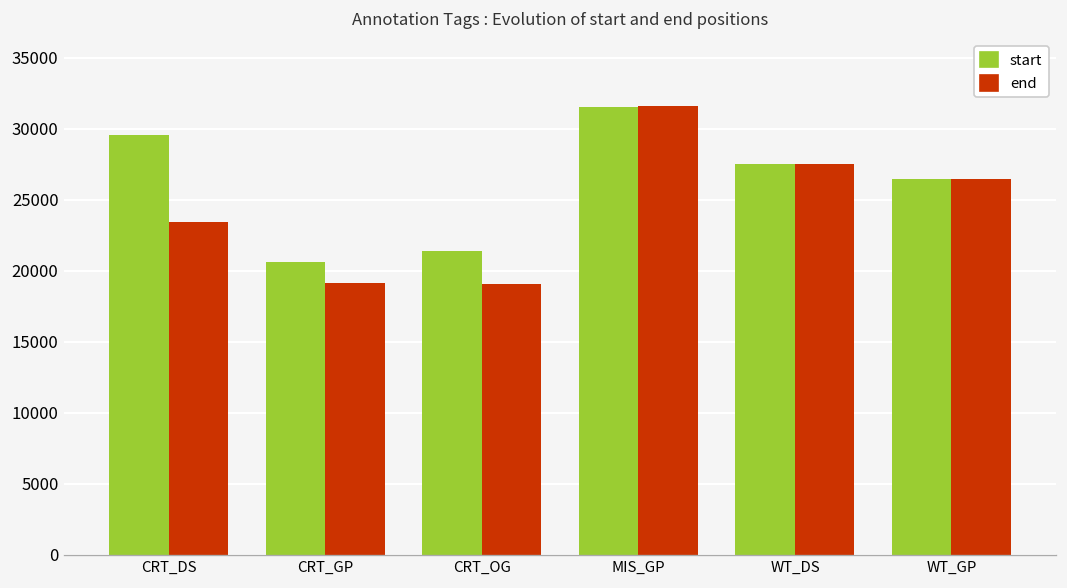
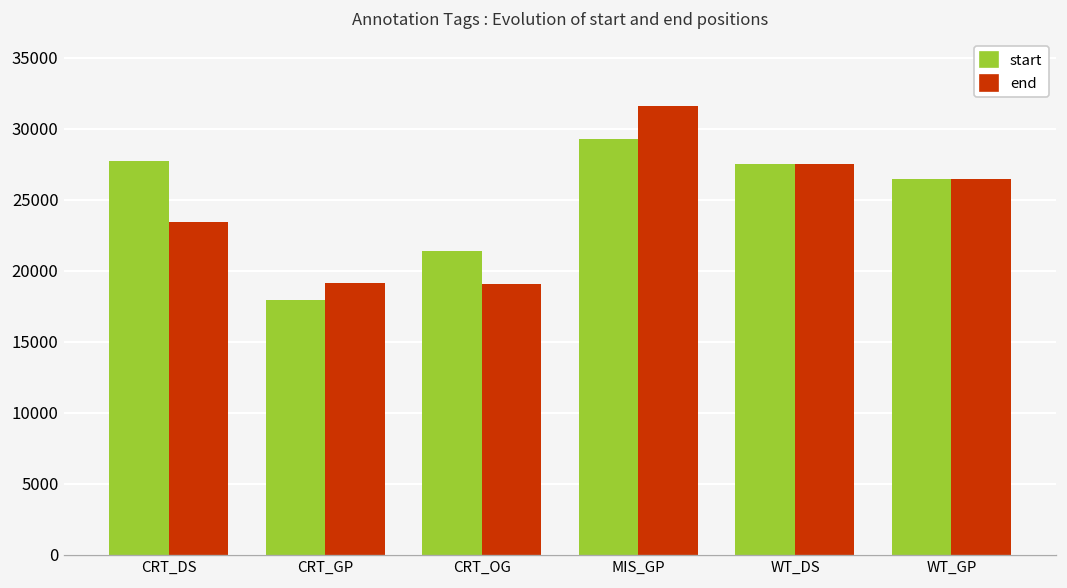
start, CRT_DS: 29600 -> 27700
start, CRT_GP: 20600 -> 17900
start, MIS_GP: 31500 -> 29300
